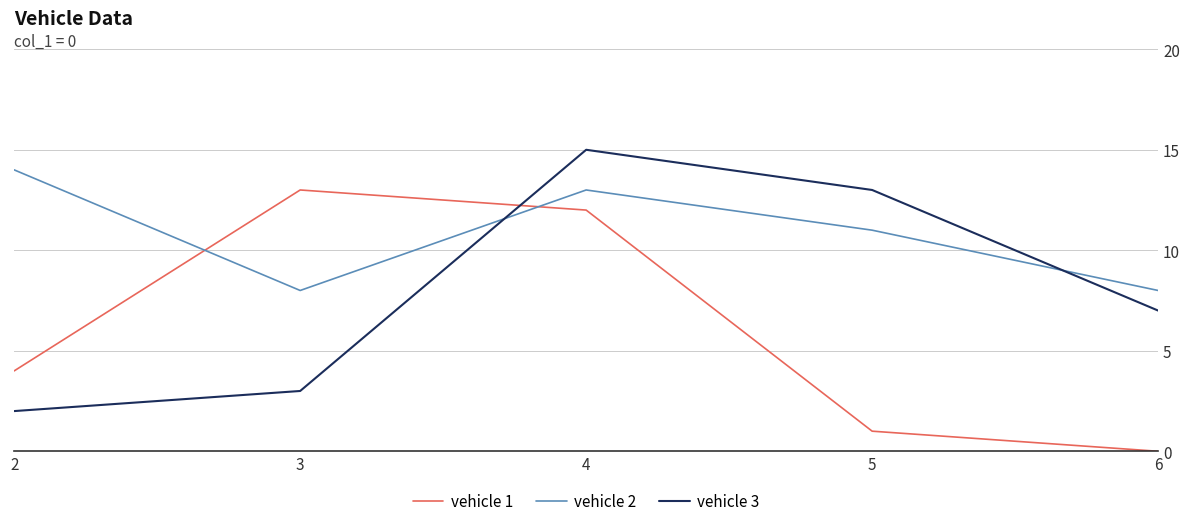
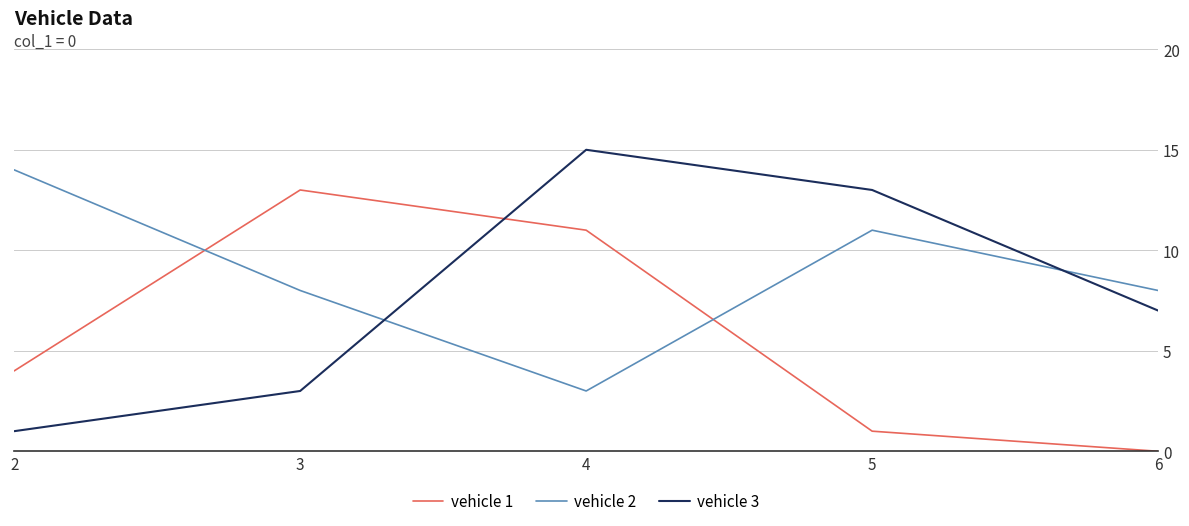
vehicle 3, 2: 2 -> 1
vehicle 1, 4: 12 -> 11
vehicle 2, 4: 13 -> 3
